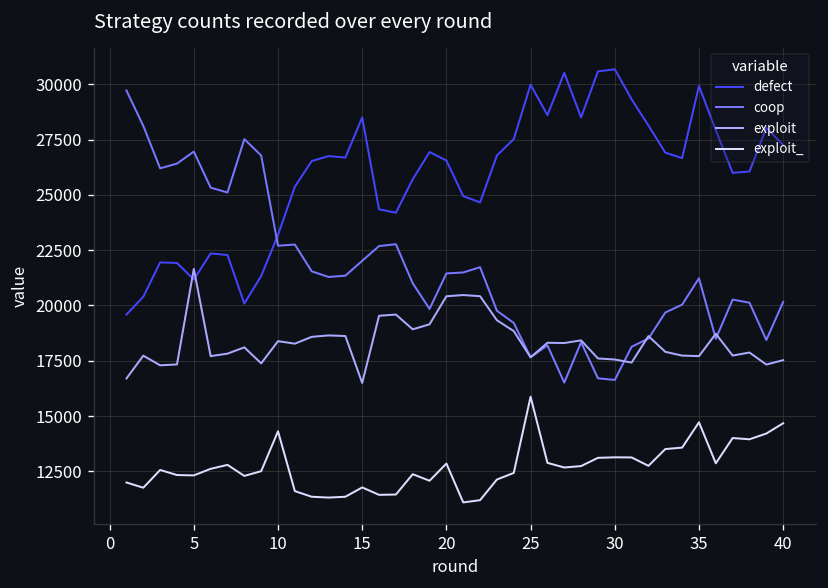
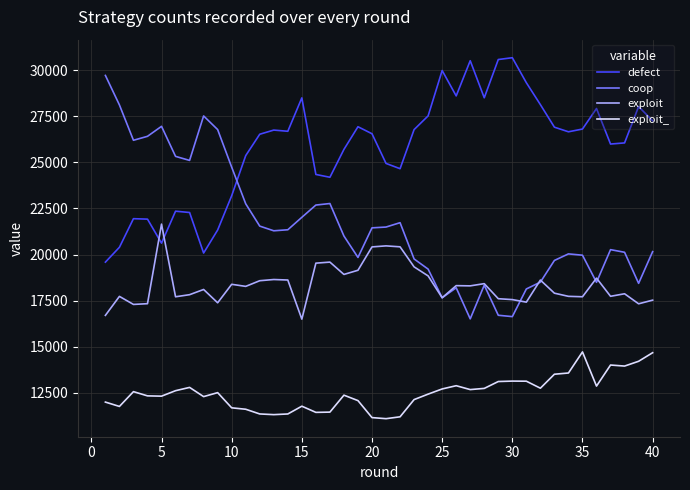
defect, 5: 21200 -> 20600
coop, 10: 22700 -> 24700
exploit_, 10: 14300 -> 11700
exploit_, 20: 12900 -> 11200
exploit_, 25: 15900 -> 12700
defect, 35: 29900 -> 26800
coop, 35: 21200 -> 20000
